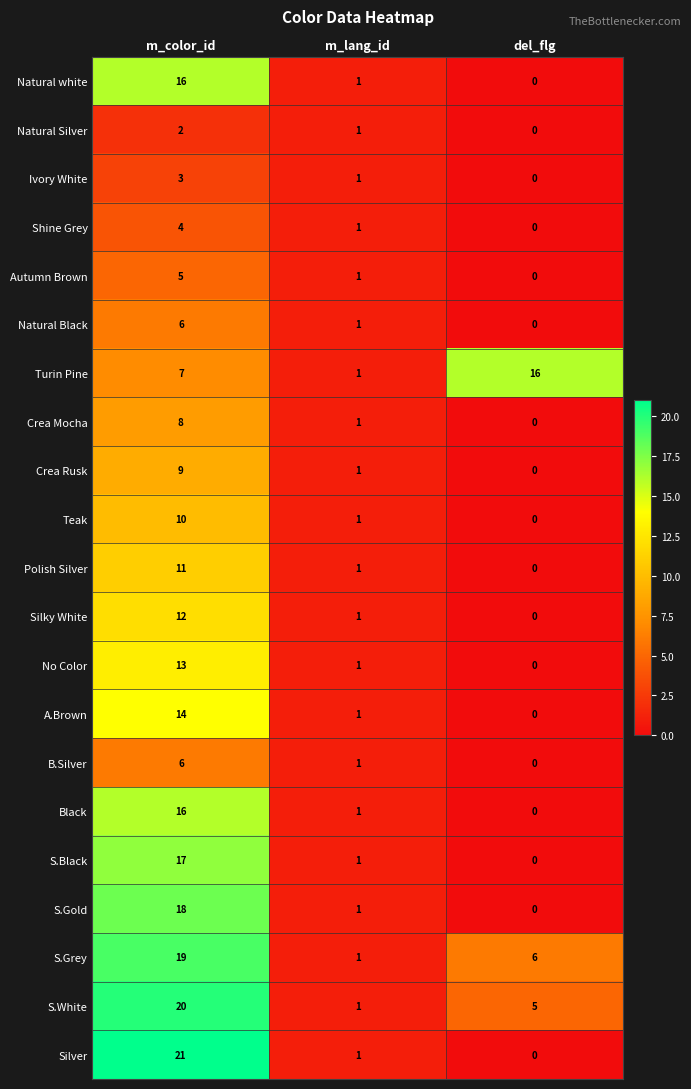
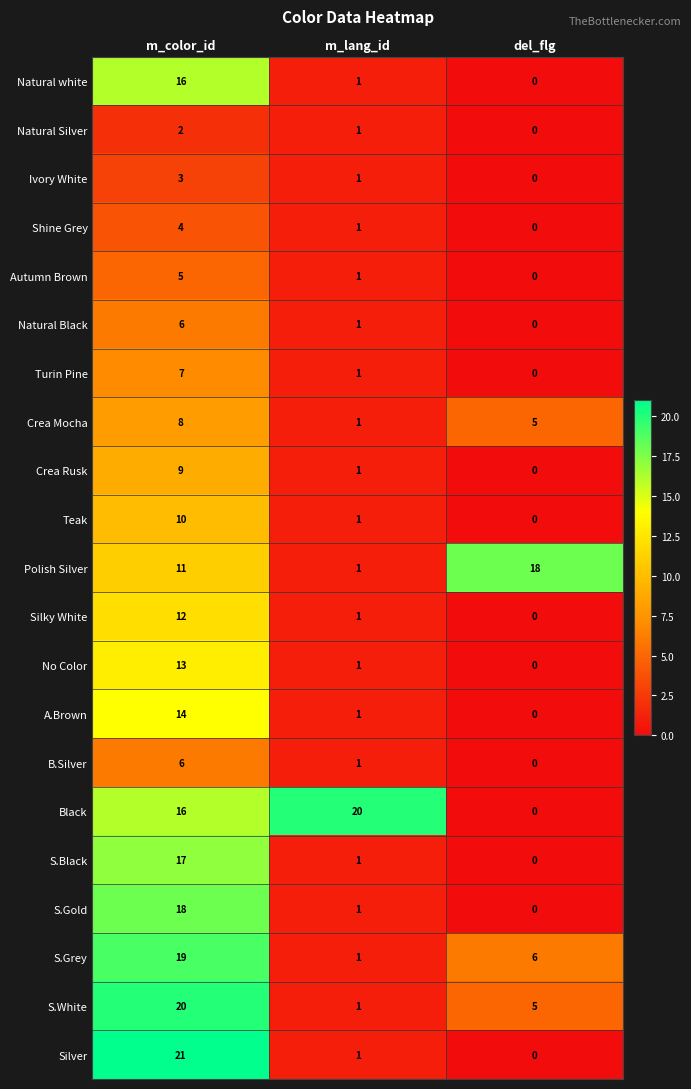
Turin Pine, del_flg: 16 -> 0
Crea Mocha, del_flg: 0 -> 5
Polish Silver, del_flg: 0 -> 18
Black, m_lang_id: 1 -> 20
